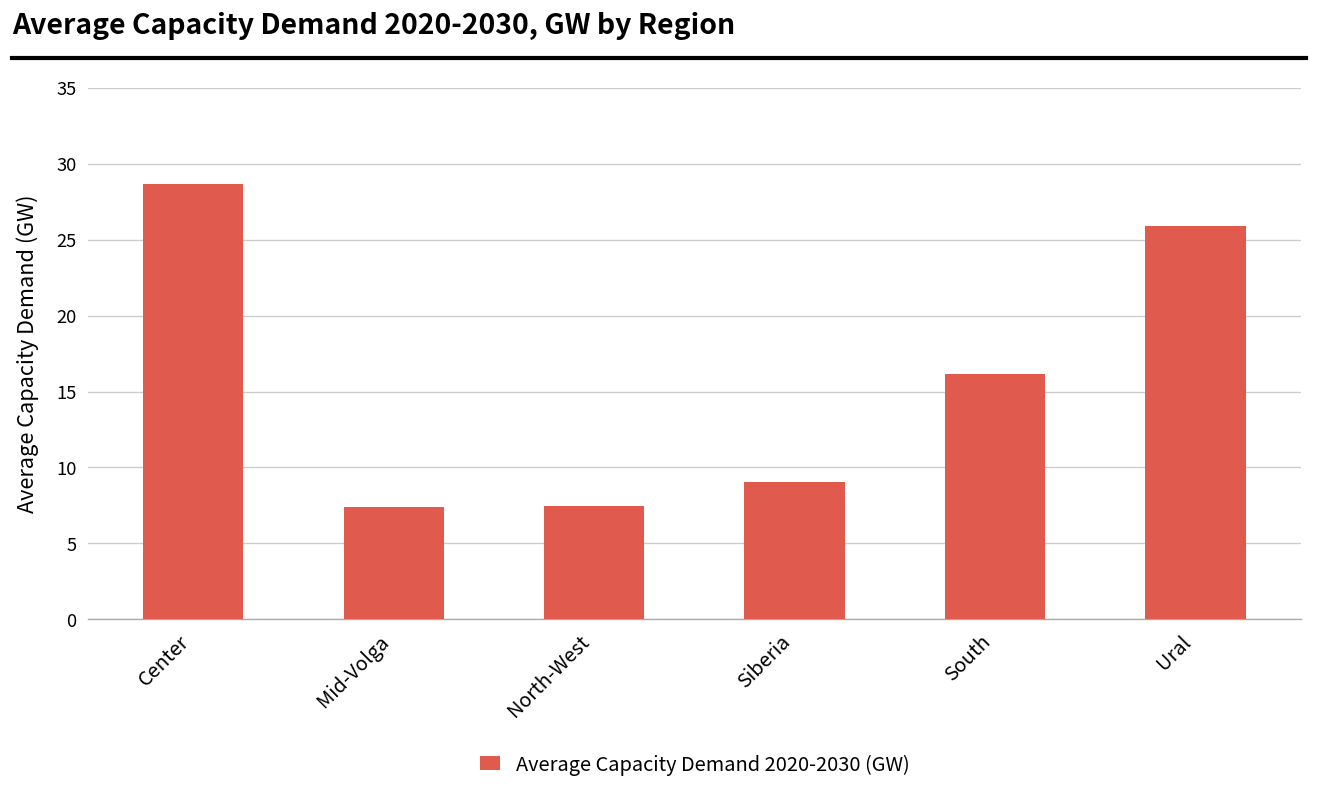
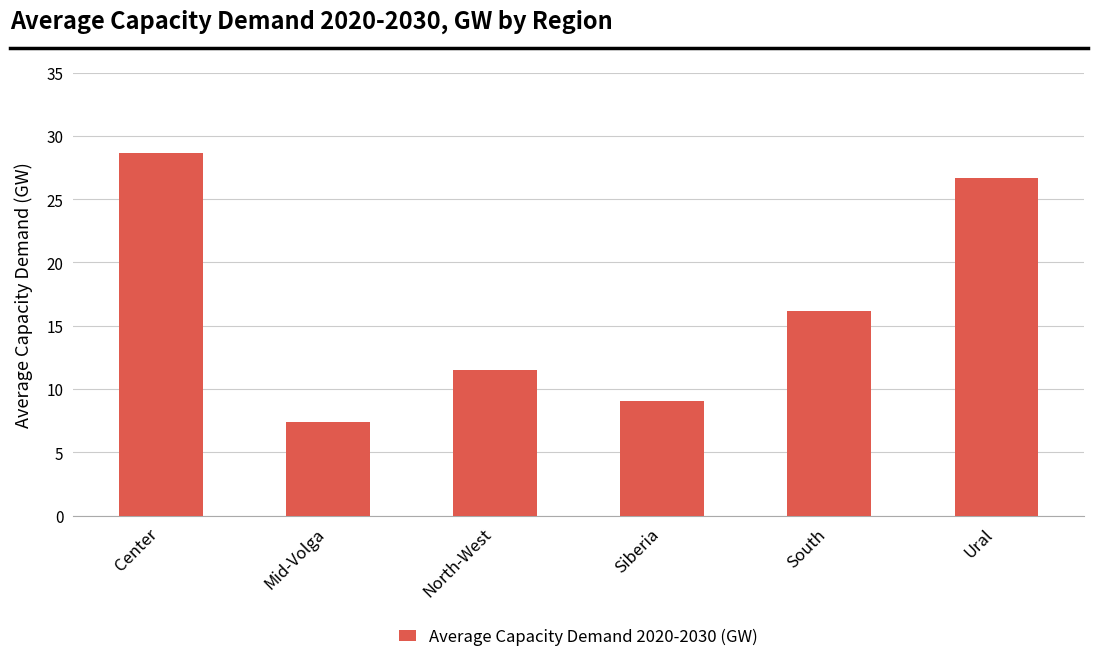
North-West: 7.4 -> 11.5
Ural: 25.9 -> 26.7
